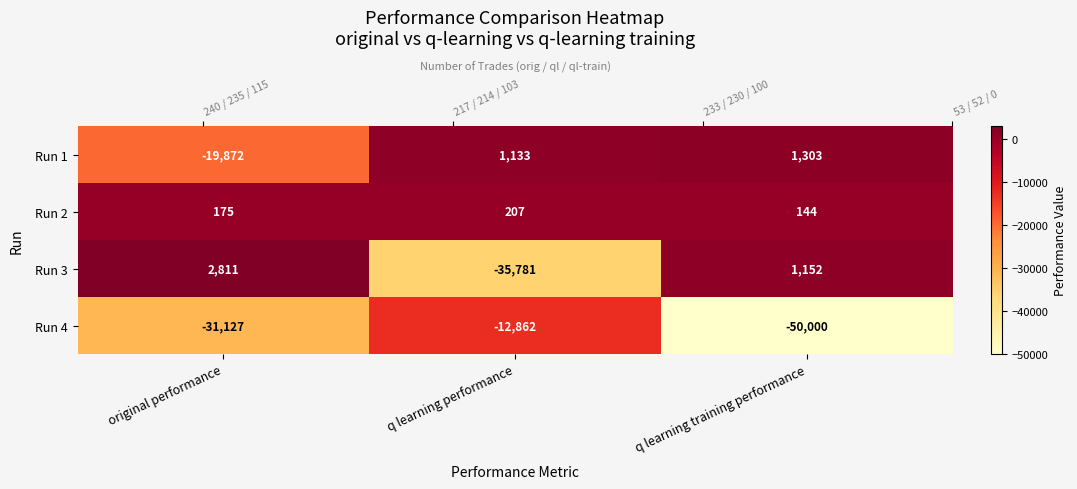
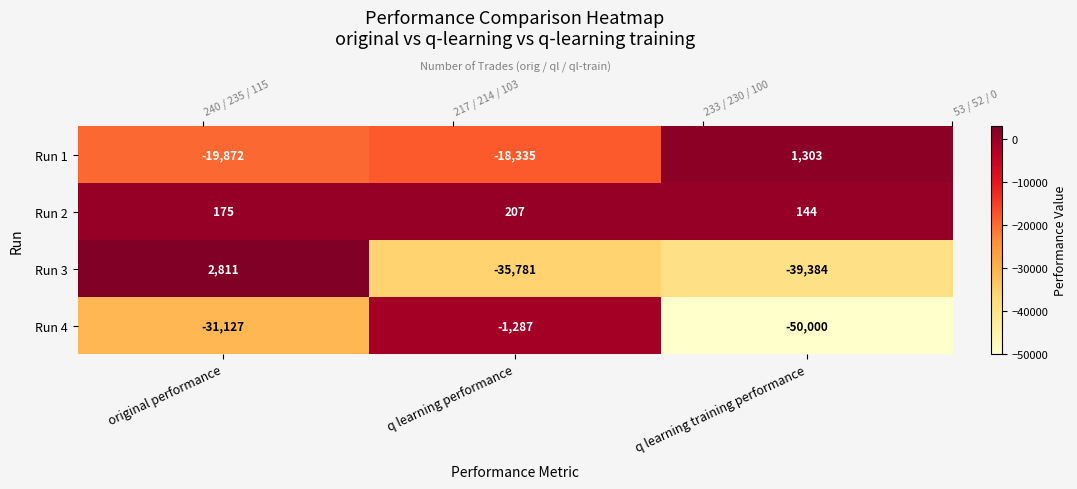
Run 1, q learning performance: 1,133 -> -18,335
Run 3, q learning training performance: 1,152 -> -39,384
Run 4, q learning performance: -12,862 -> -1,287
